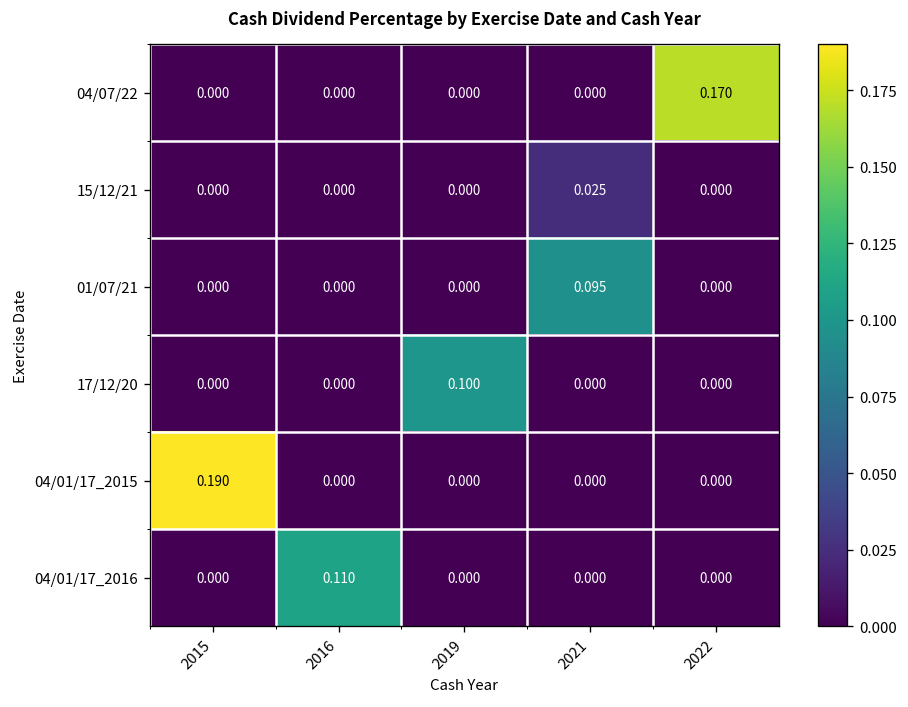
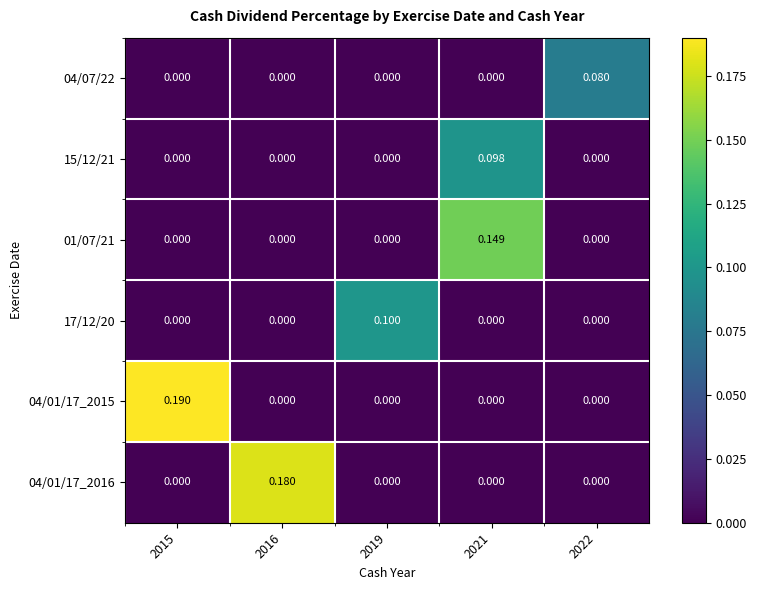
04/07/22, 2022: 0.170 -> 0.080
15/12/21, 2021: 0.025 -> 0.098
01/07/21, 2021: 0.095 -> 0.149
04/01/17_2016, 2016: 0.110 -> 0.180
